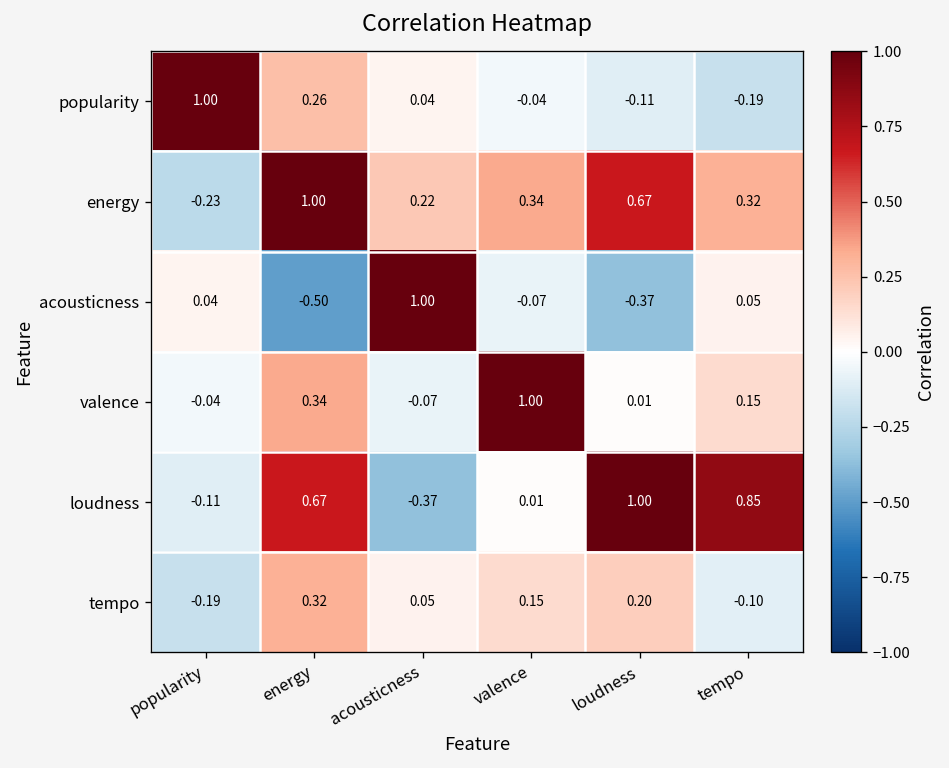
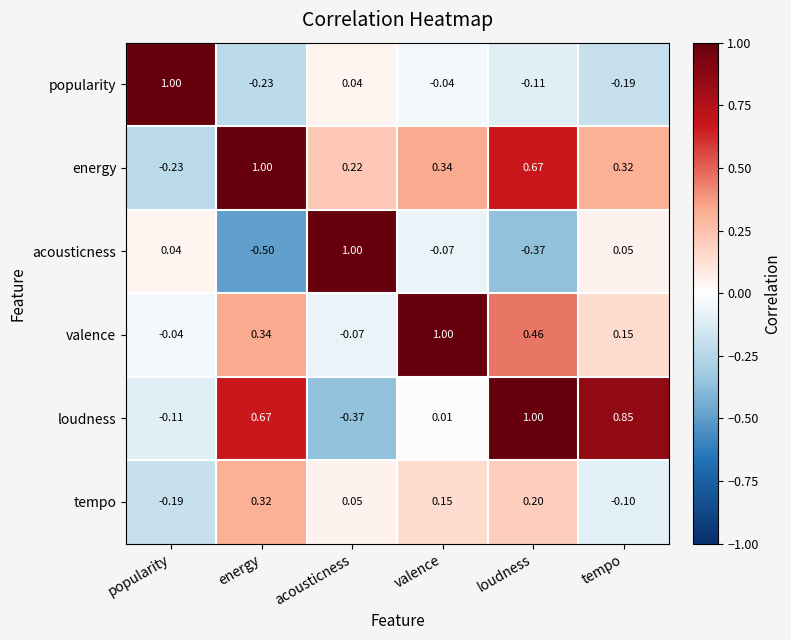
popularity, energy: 0.26 -> -0.23
valence, loudness: 0.01 -> 0.46
